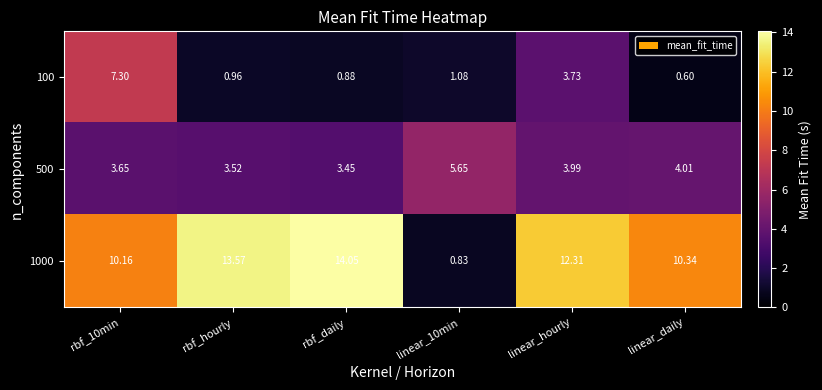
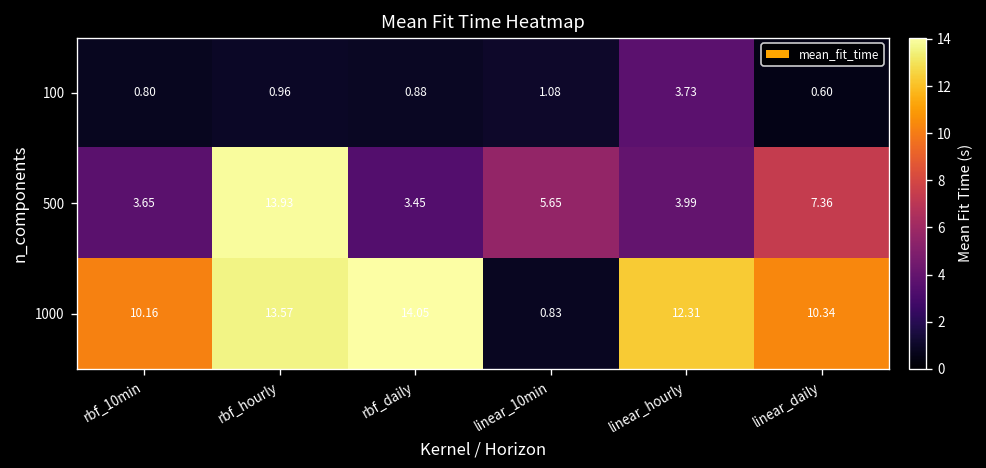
100, rbf_10min: 7.30 -> 0.80
500, rbf_hourly: 3.52 -> 13.93
500, linear_daily: 4.01 -> 7.36
